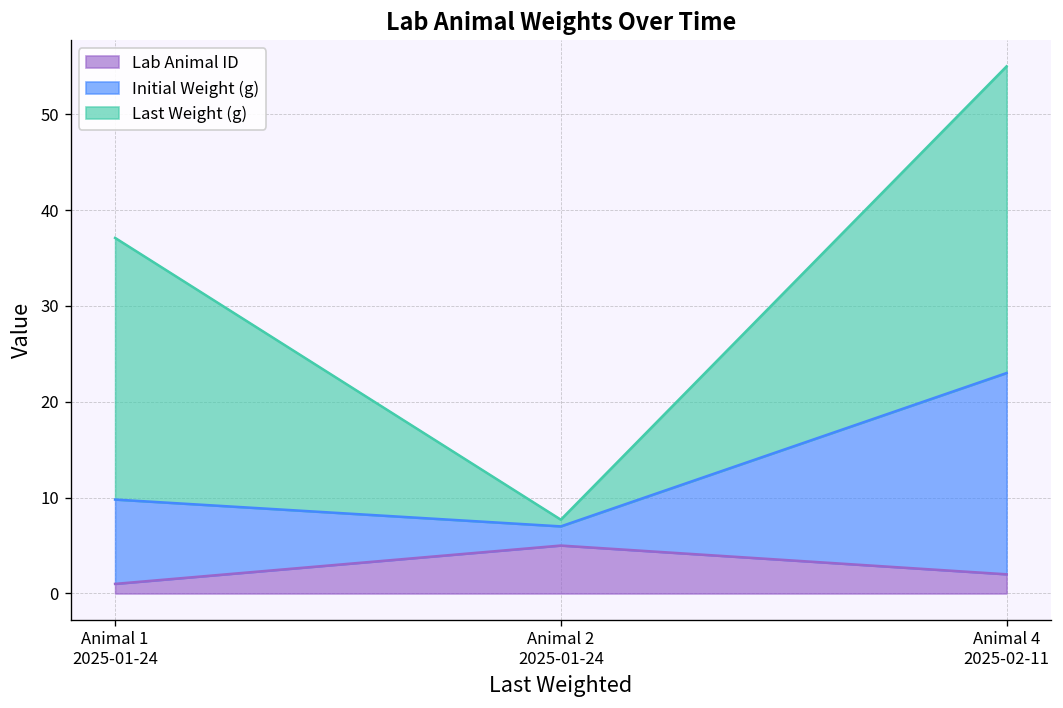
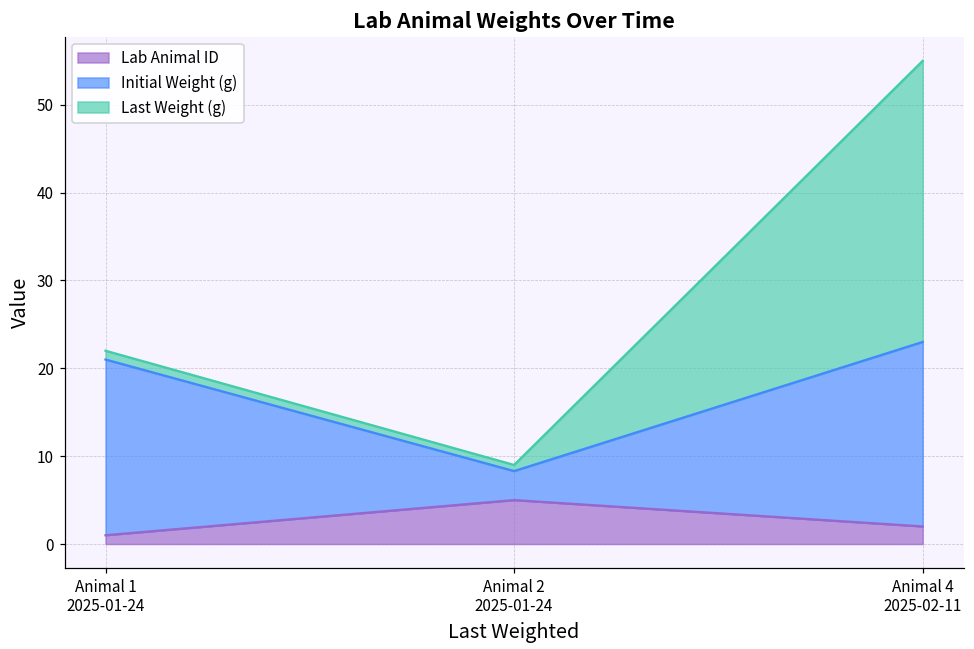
Initial Weight (g), Animal 1 2025-01-24: 9 -> 20
Last Weight (g), Animal 1 2025-01-24: 27 -> 1
Initial Weight (g), Animal 2 2025-01-24: 2 -> 3
